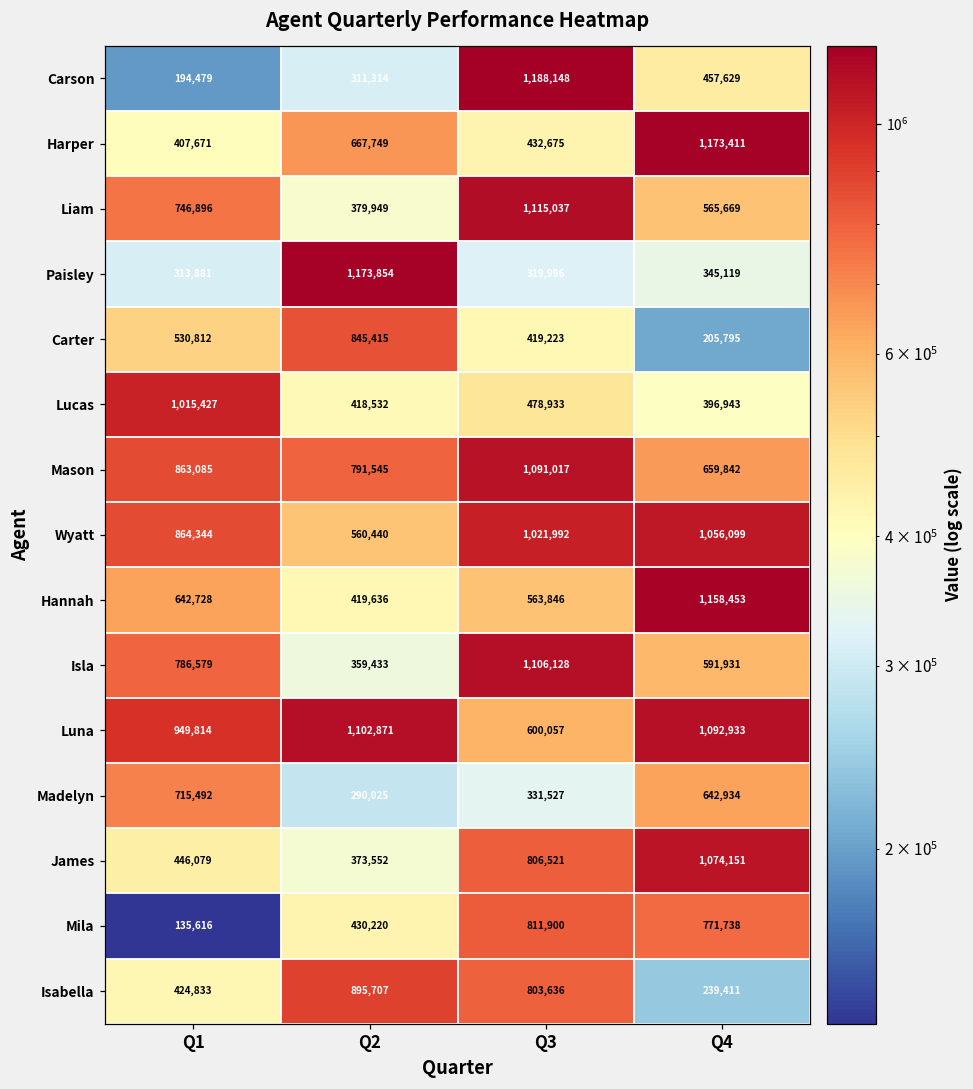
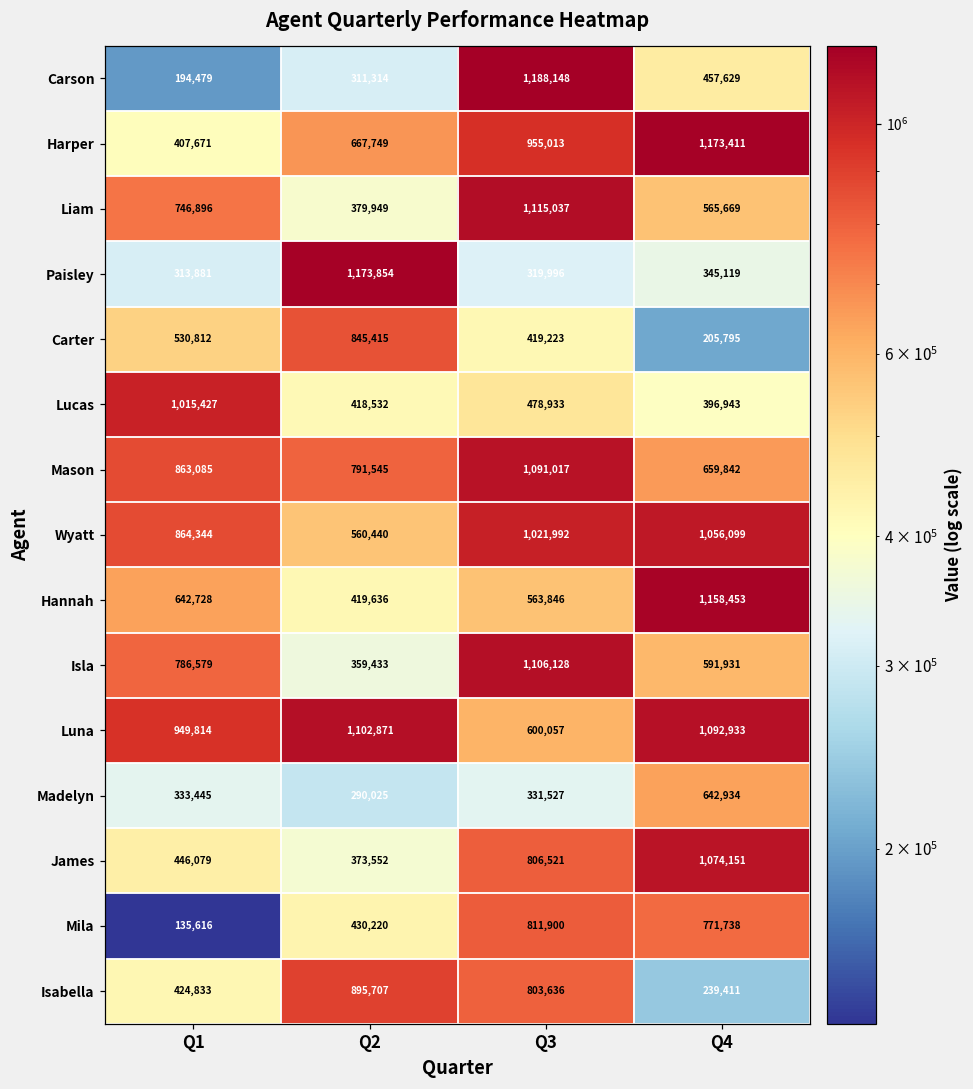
Harper, Q3: 432,675 -> 955,013
Madelyn, Q1: 715,492 -> 333,445
